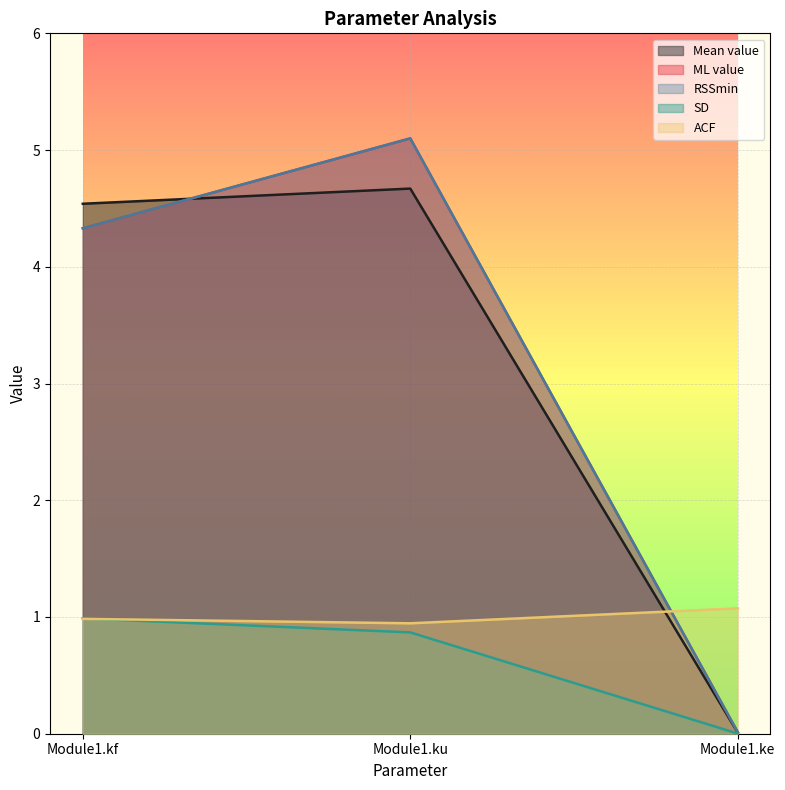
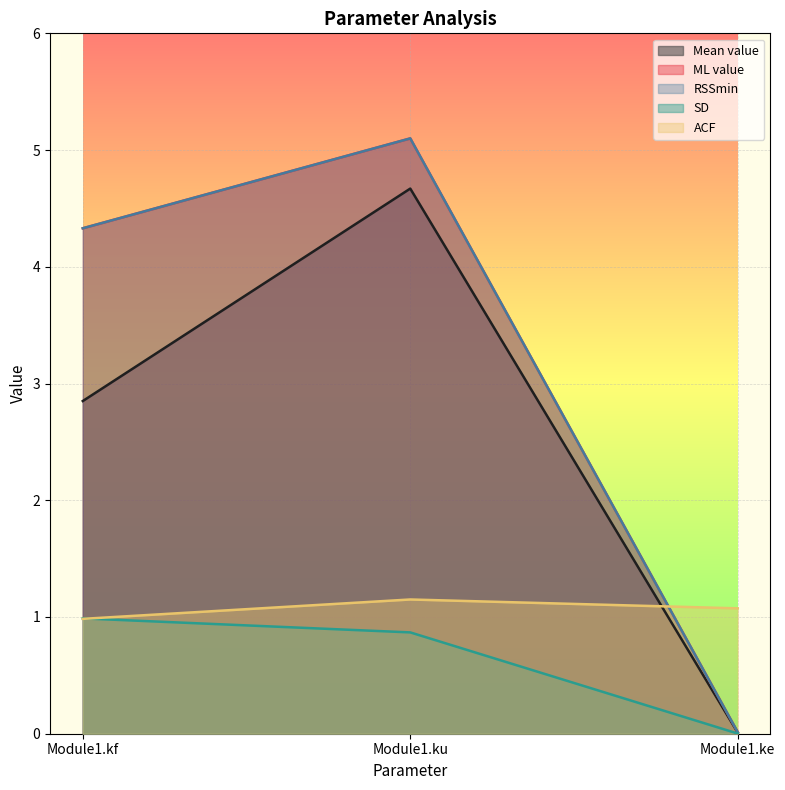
Mean value, Module1.kf: 4.54 -> 2.85
ACF, Module1.ku: 0.95 -> 1.15
